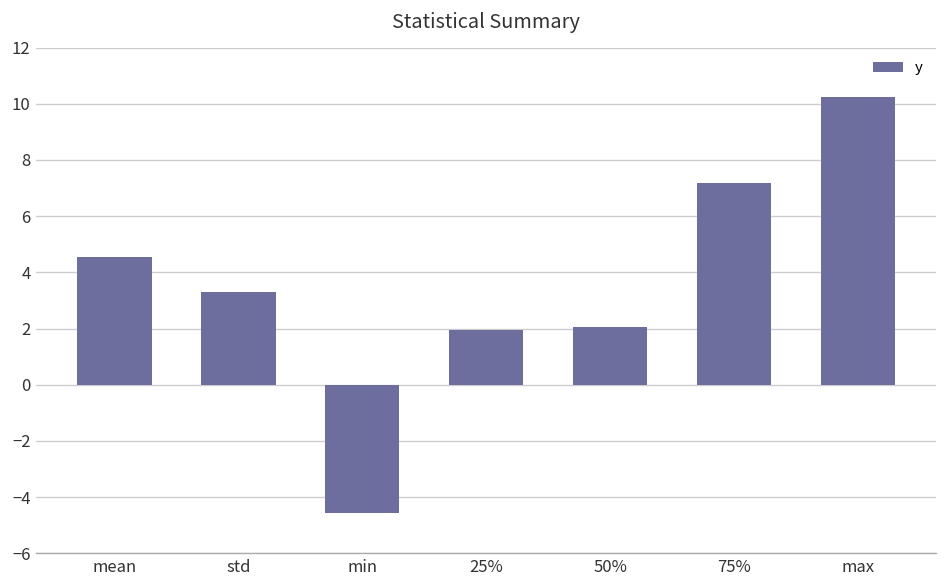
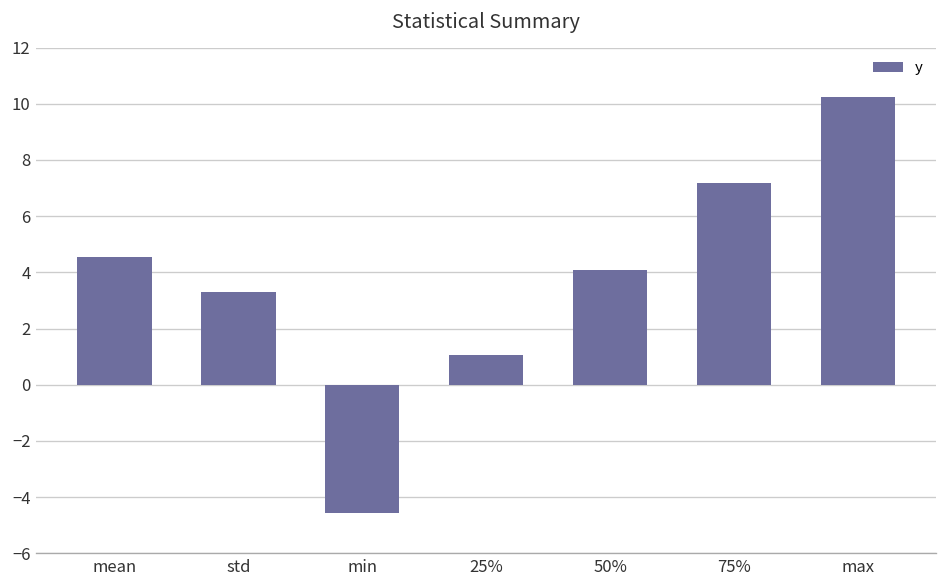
25%: 2.0 -> 1.1
50%: 2.1 -> 4.1
